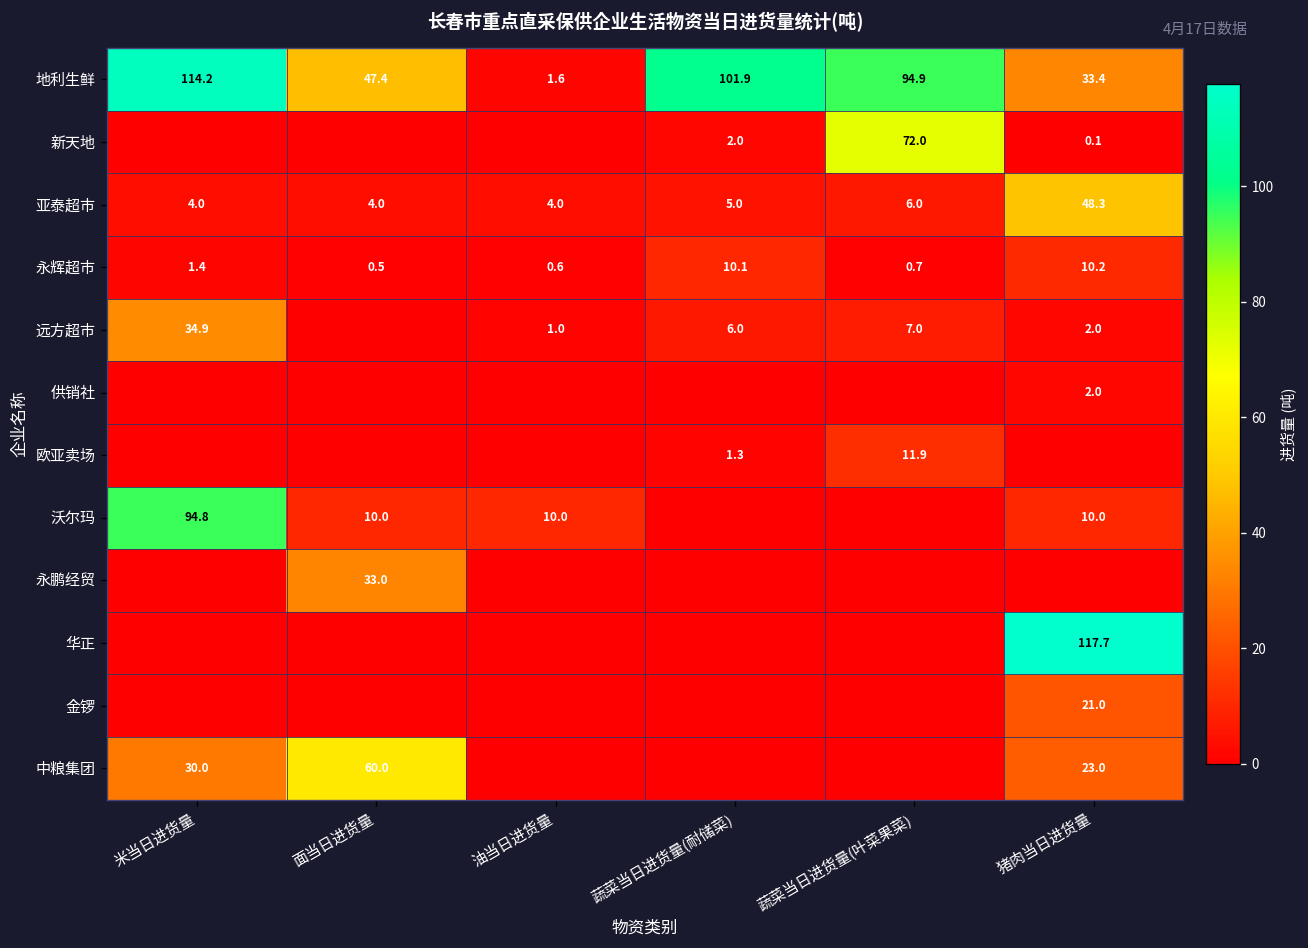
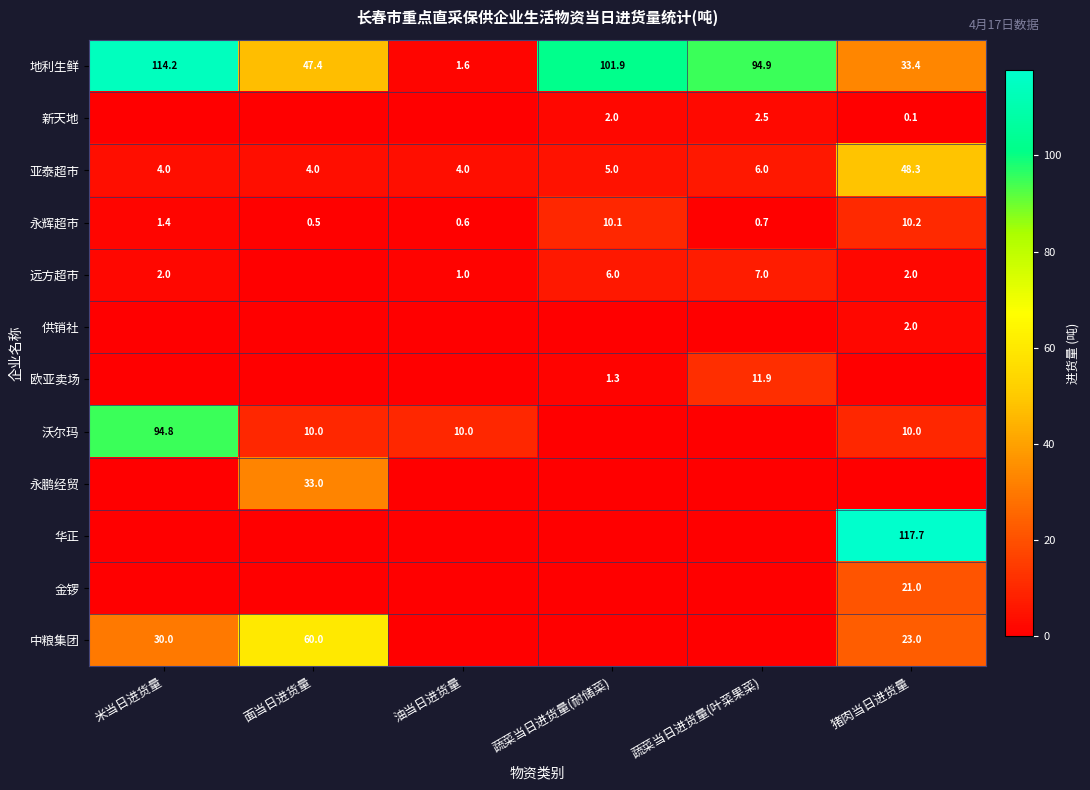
新天地, 蔬菜当日进货量(叶菜果菜): 72.0 -> 2.5
远方超市, 米当日进货量: 34.9 -> 2.0
